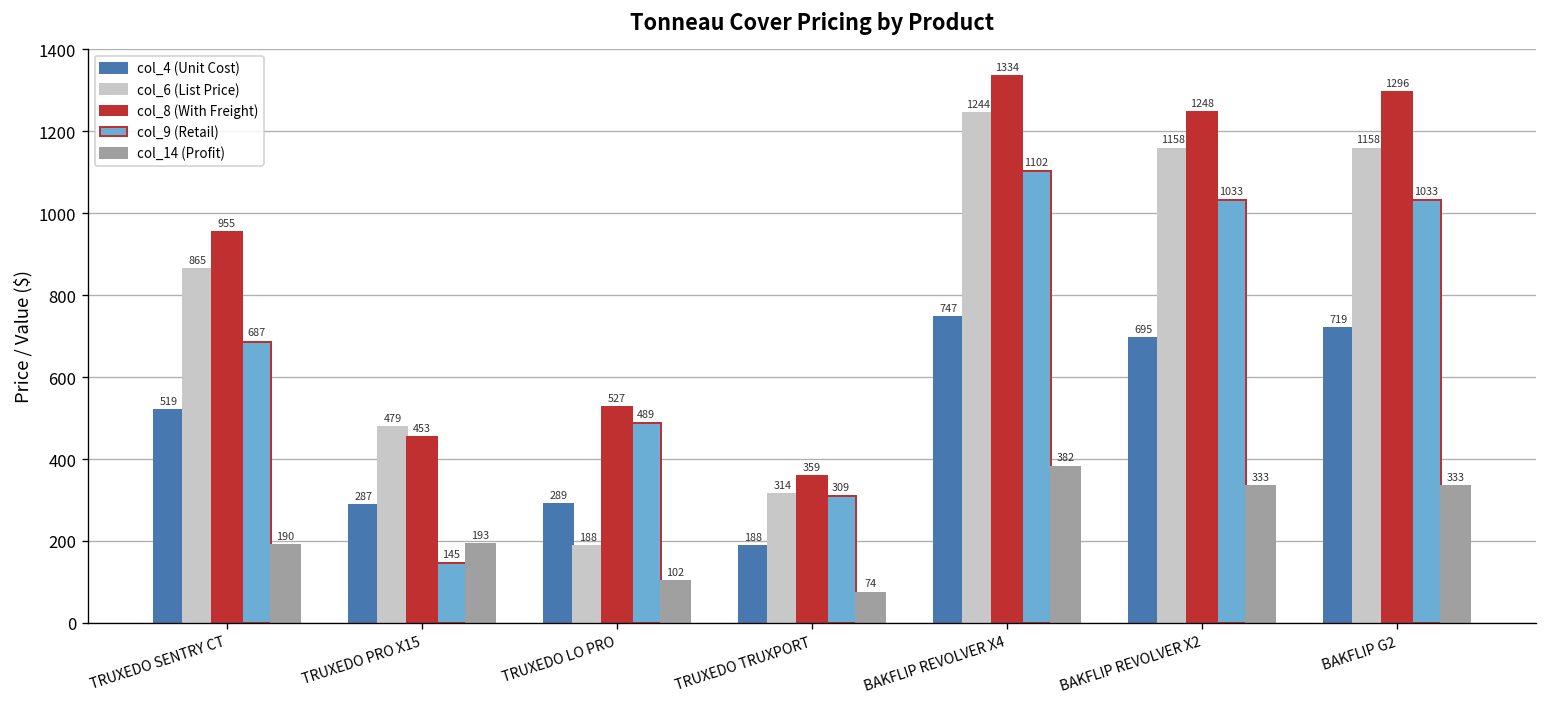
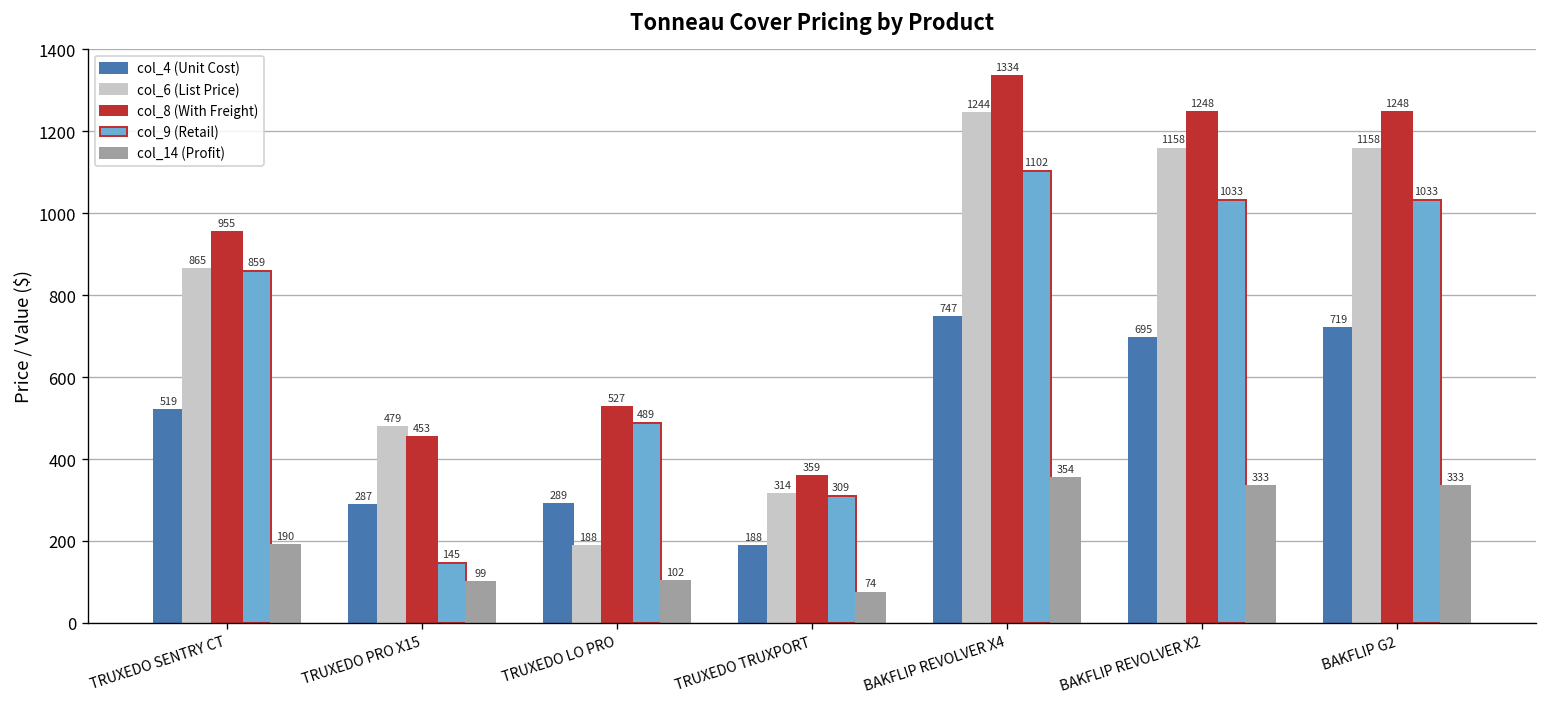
col_9 (Retail), TRUXEDO SENTRY CT: 687 -> 859
col_14 (Profit), TRUXEDO PRO X15: 193 -> 99
col_14 (Profit), BAKFLIP REVOLVER X4: 382 -> 354
col_8 (With Freight), BAKFLIP G2: 1296 -> 1248
